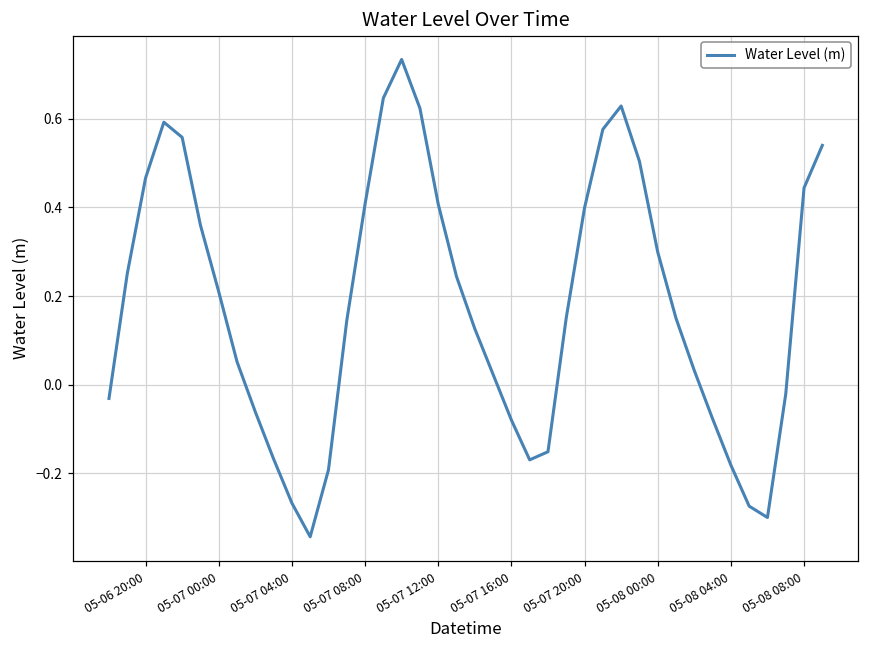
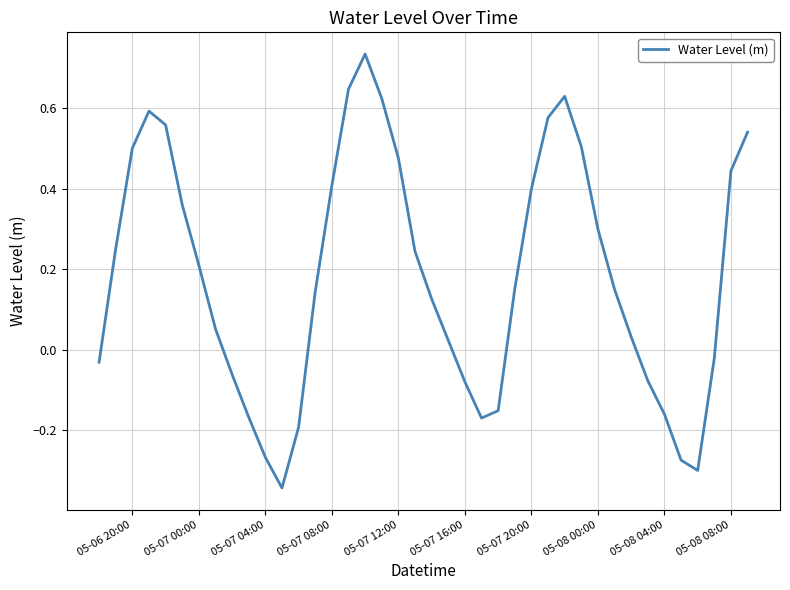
05-06 20:00: 0.47 -> 0.50
05-07 12:00: 0.41 -> 0.48
05-08 04:00: -0.18 -> -0.16
